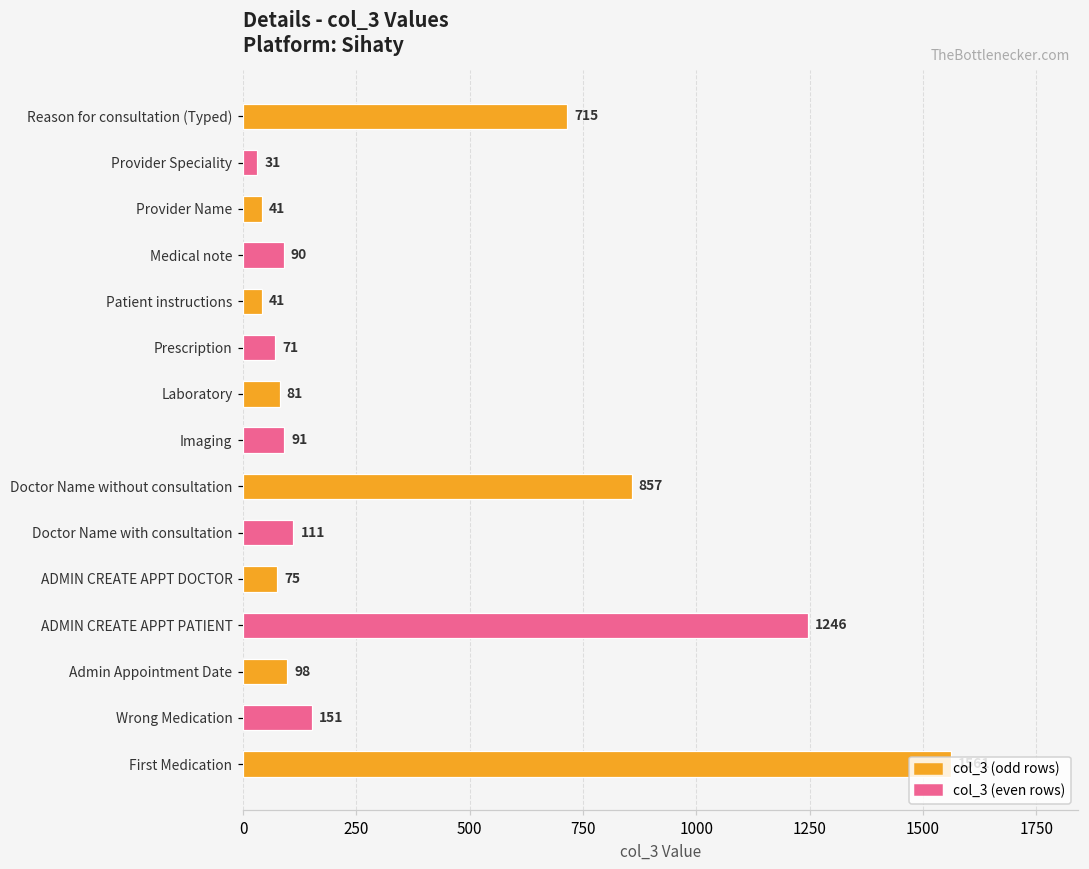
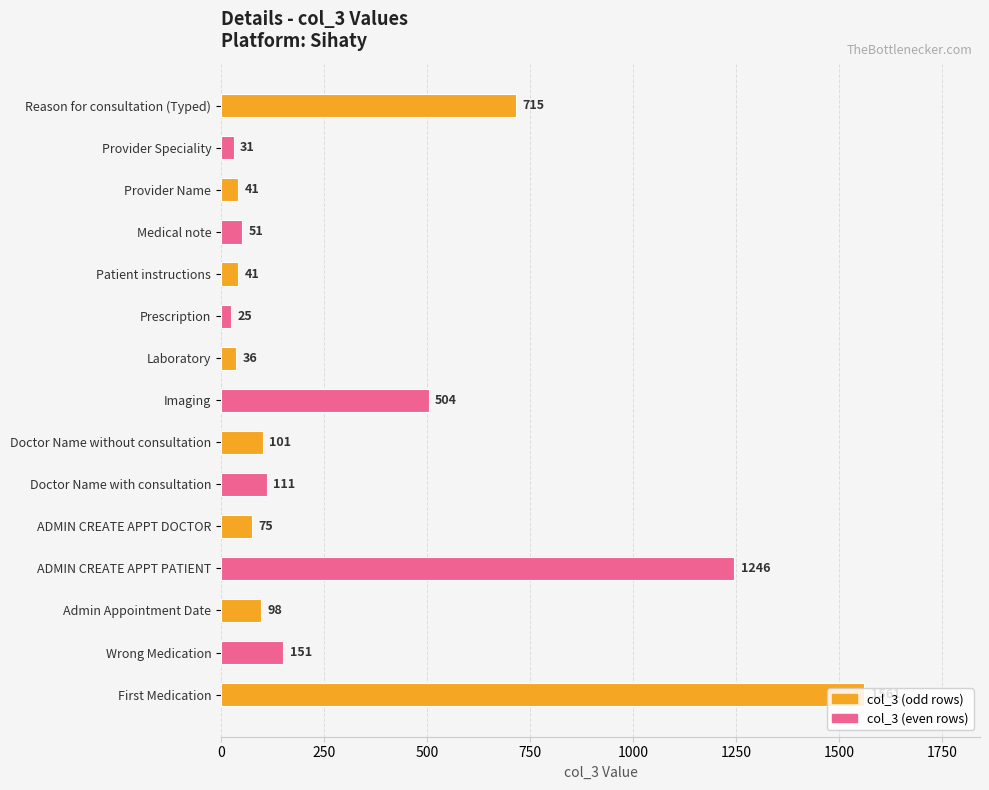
Medical note: 90 -> 51
Prescription: 71 -> 25
Laboratory: 81 -> 36
Imaging: 91 -> 504
Doctor Name without consultation: 857 -> 101
